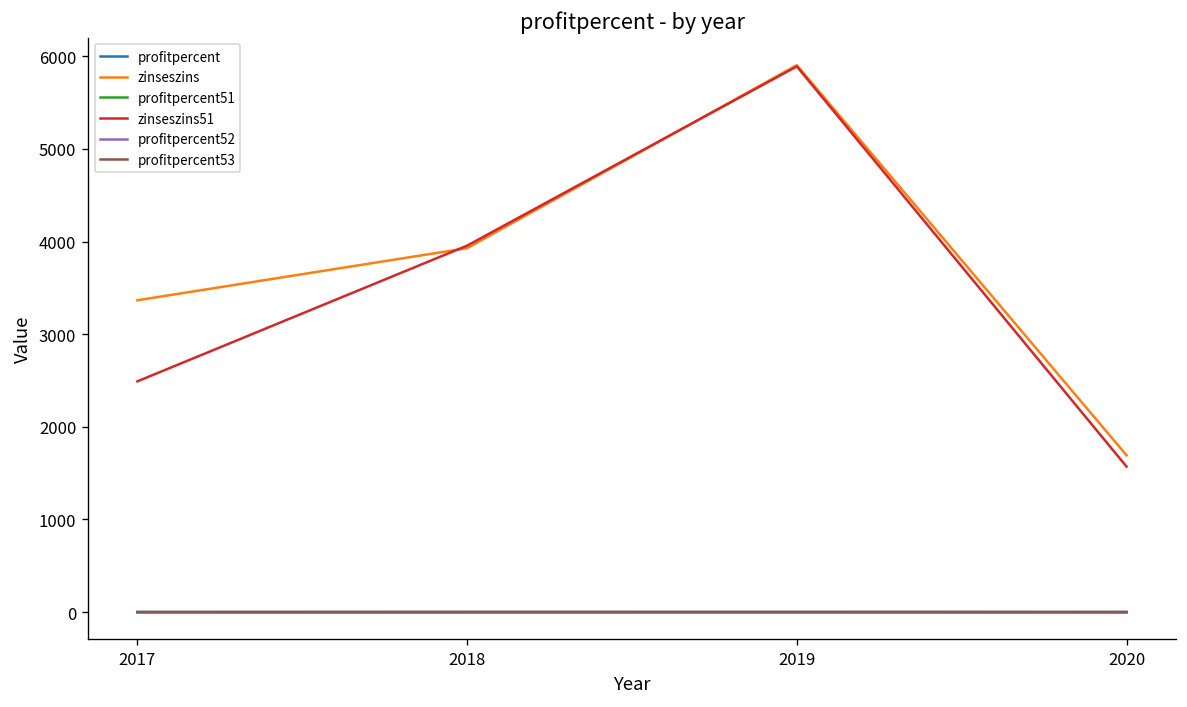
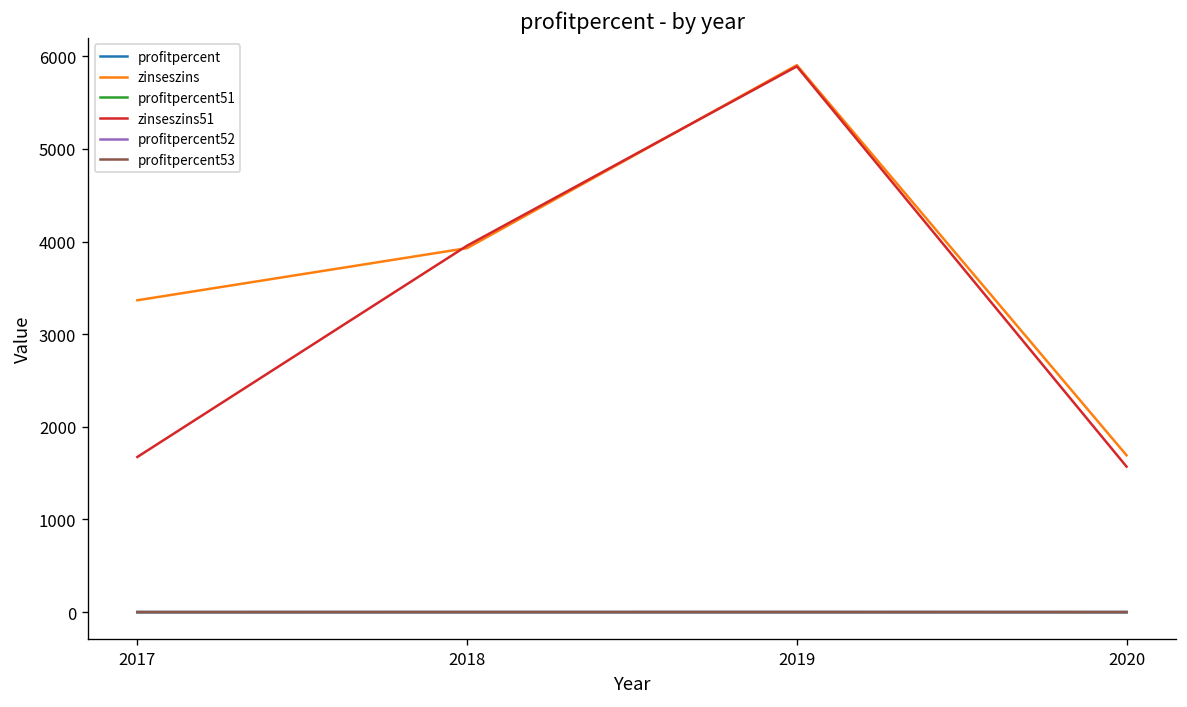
zinseszins51, 2017: 2500 -> 1700
